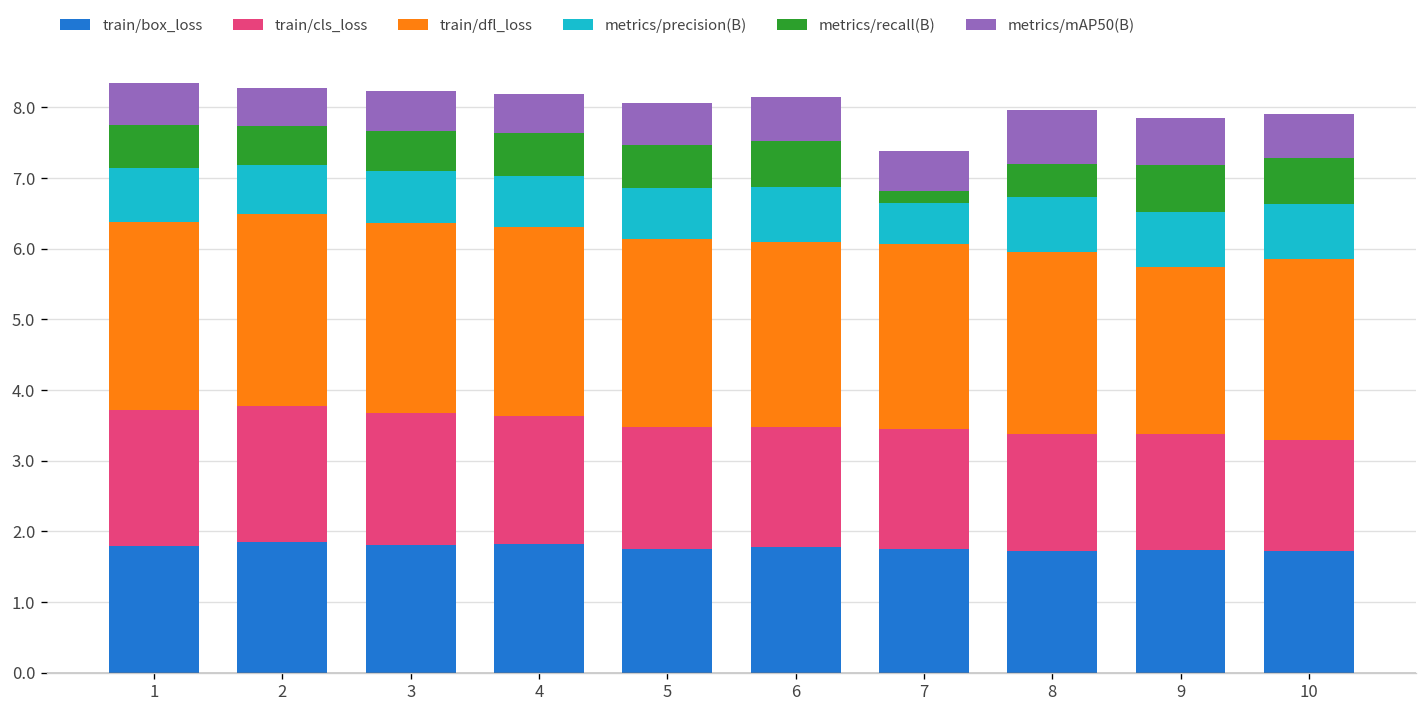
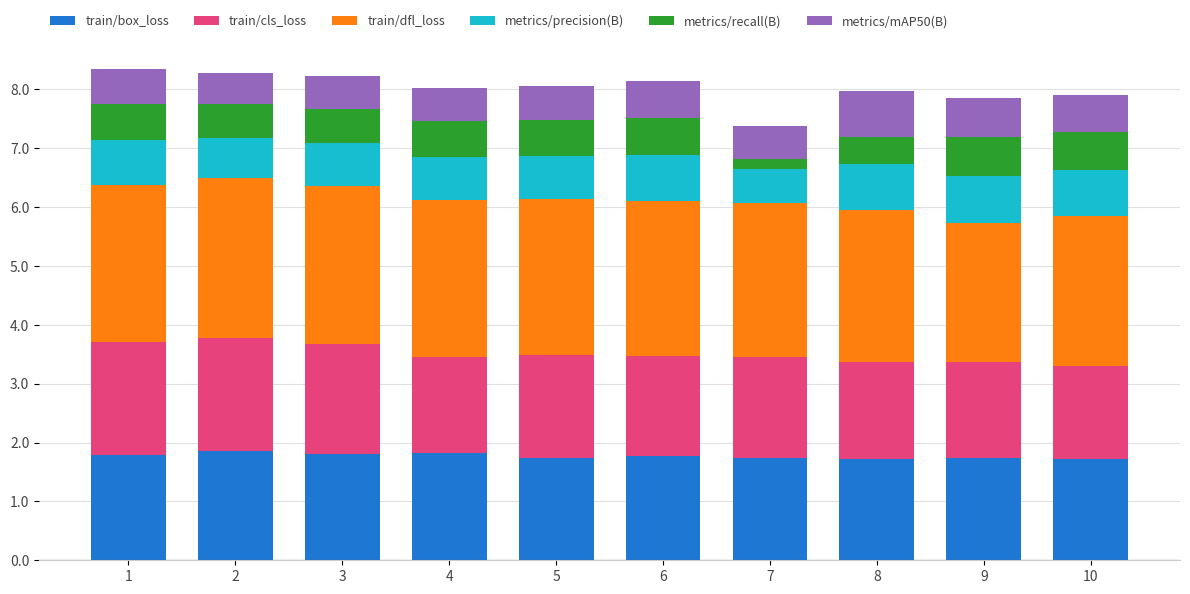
train/cls_loss, 4: 1.8 -> 1.6
